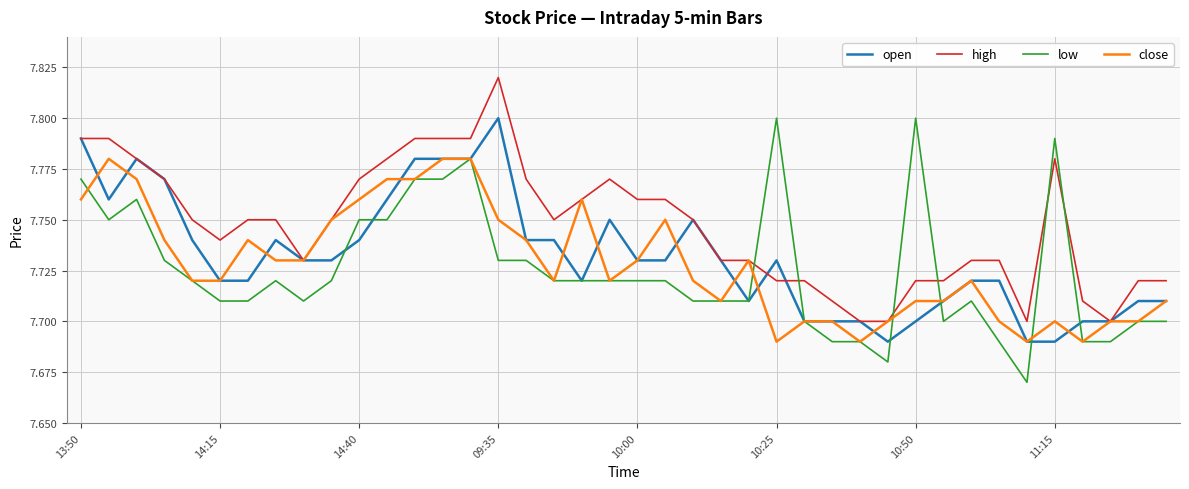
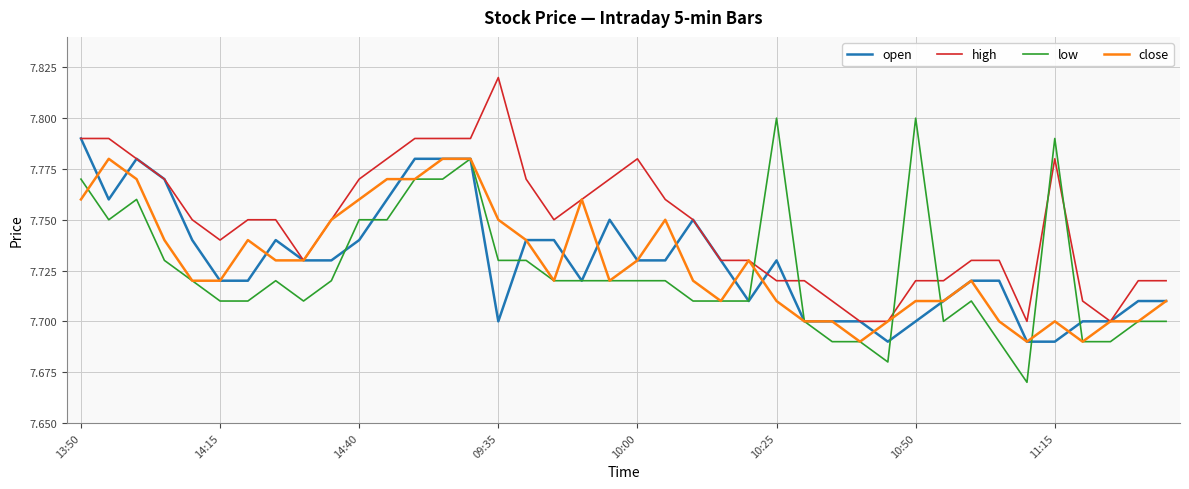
open, 09:35: 7.8 -> 7.7
high, 10:00: 7.76 -> 7.78
close, 10:25: 7.69 -> 7.71
